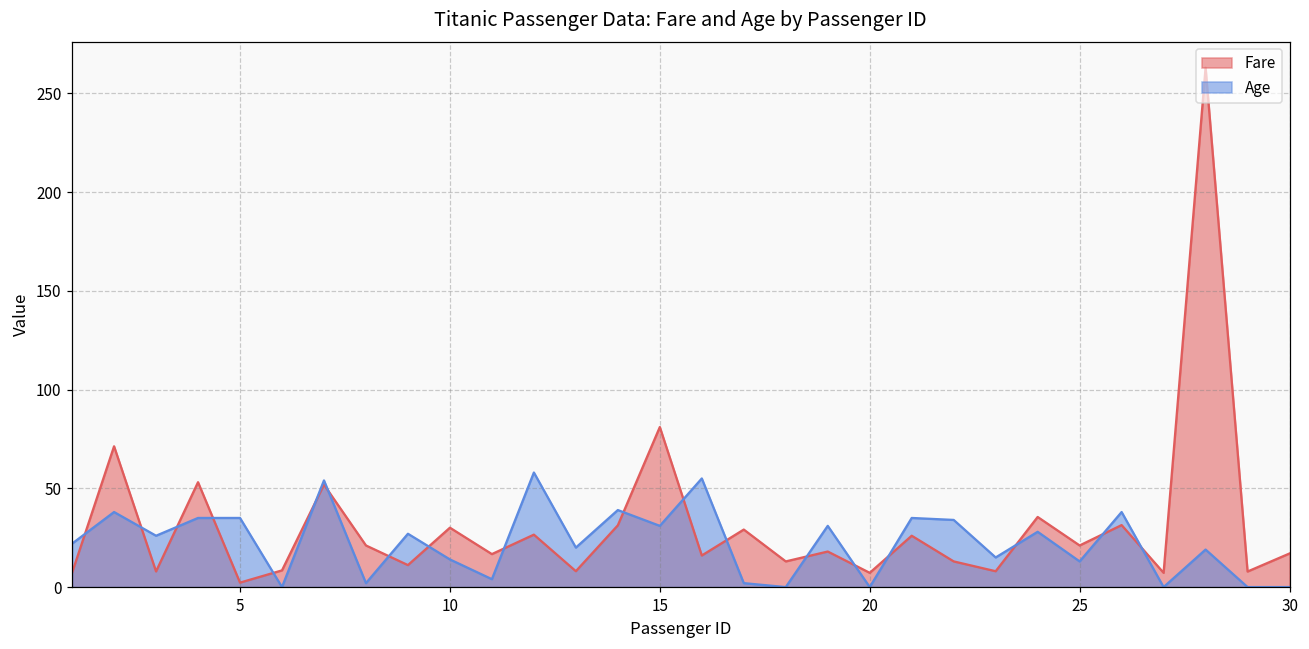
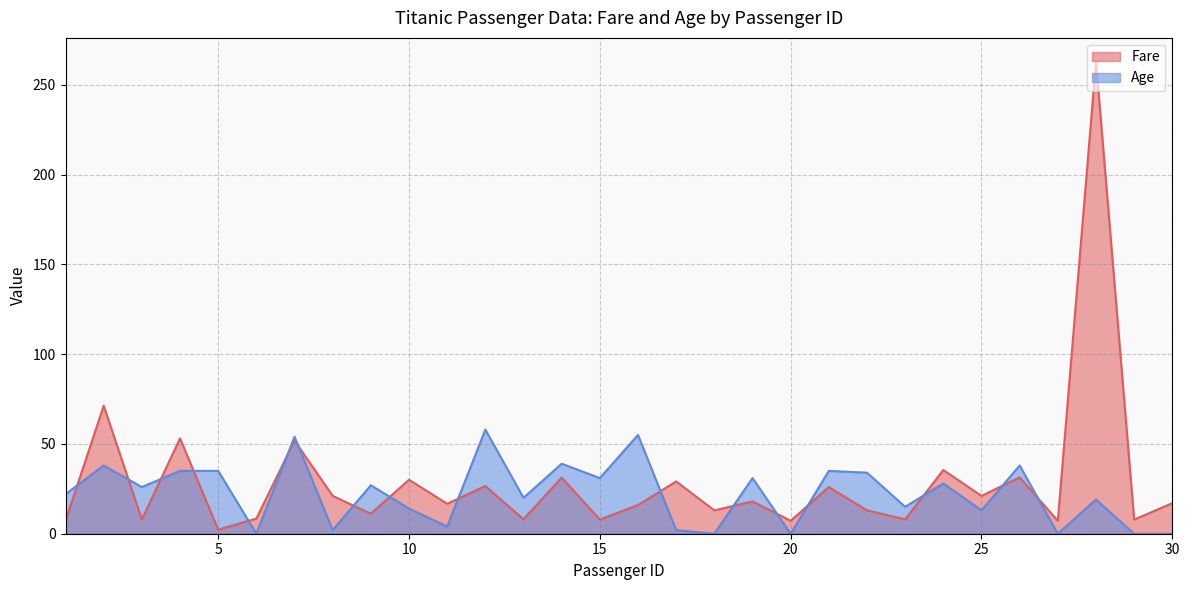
Fare, 15: 81 -> 8
